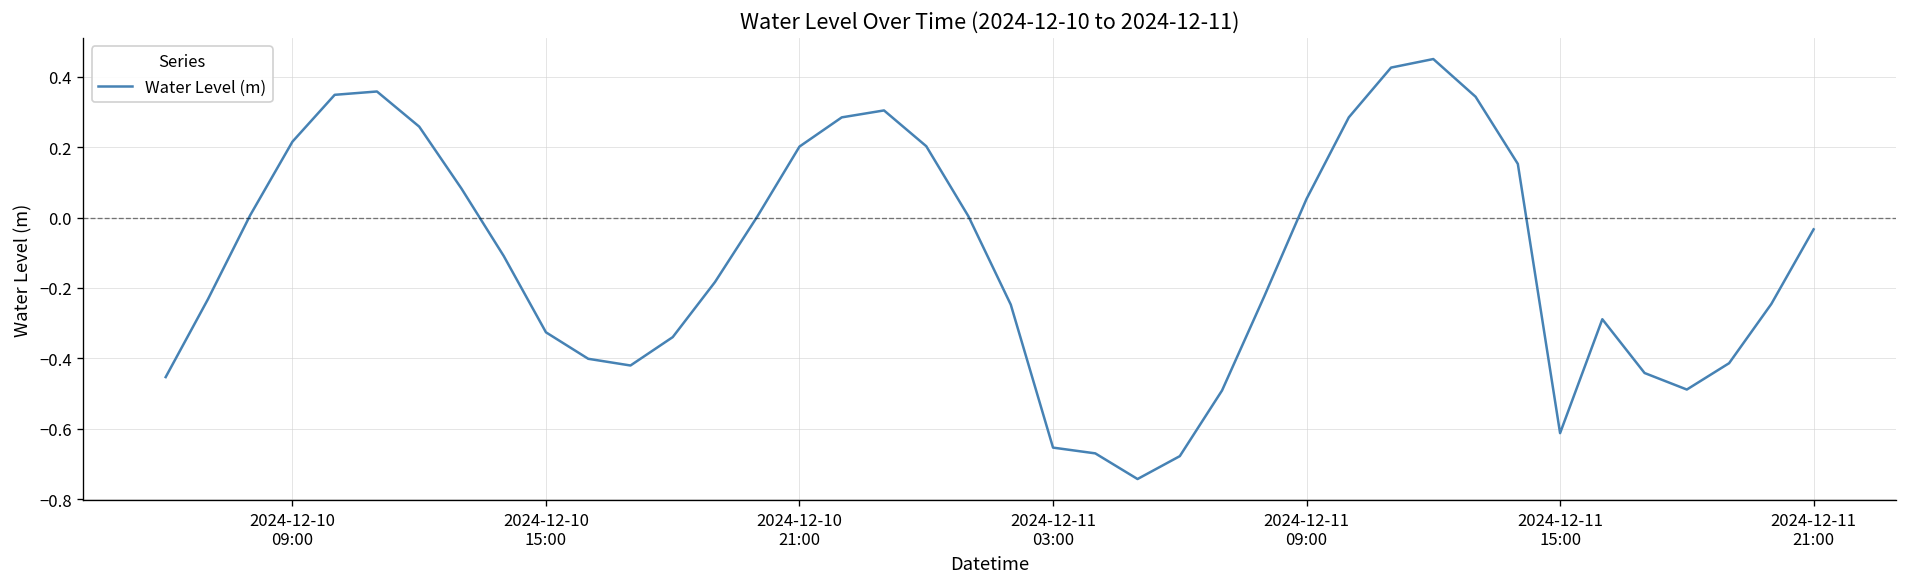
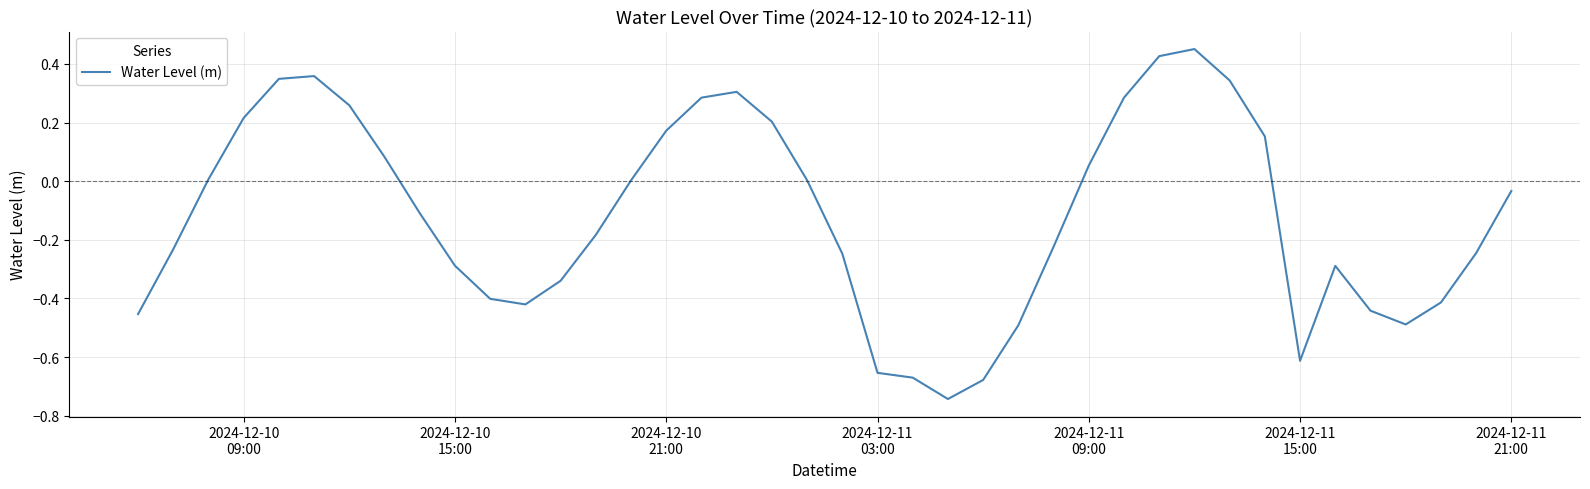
2024-12-10 15:00: -0.33 -> -0.29
2024-12-10 21:00: 0.20 -> 0.17
